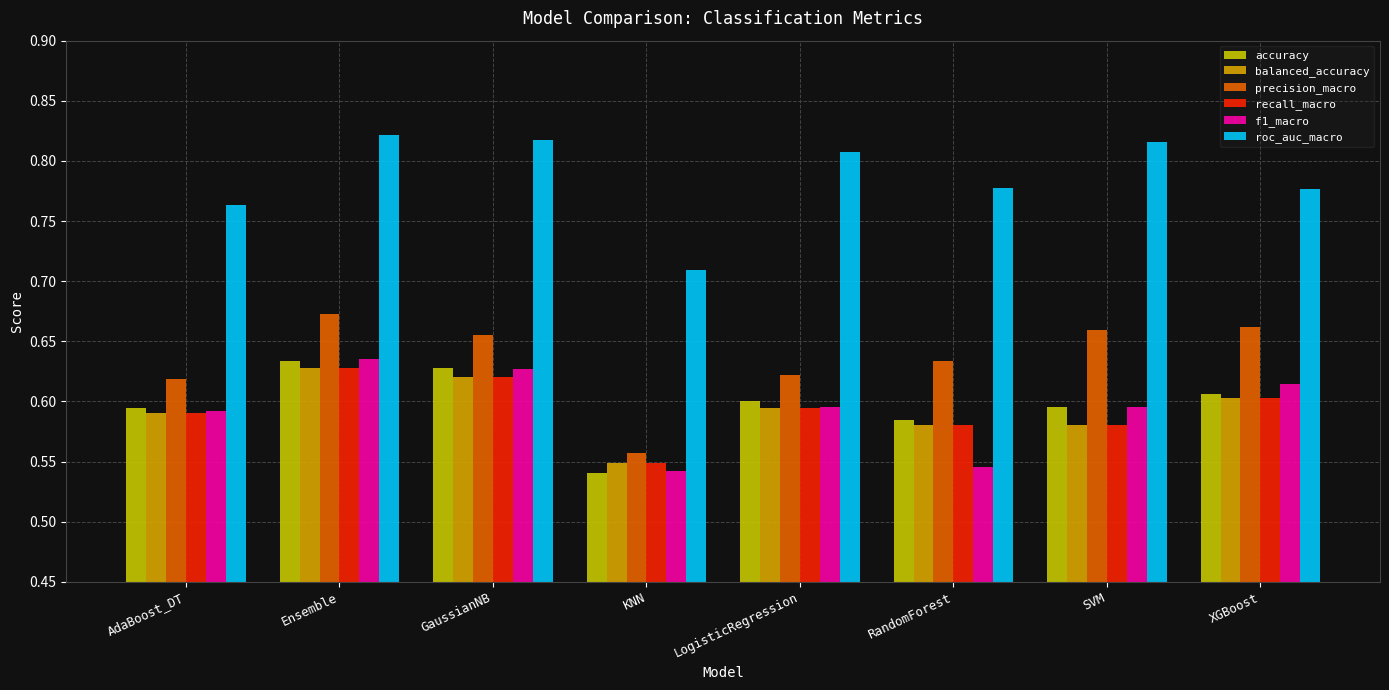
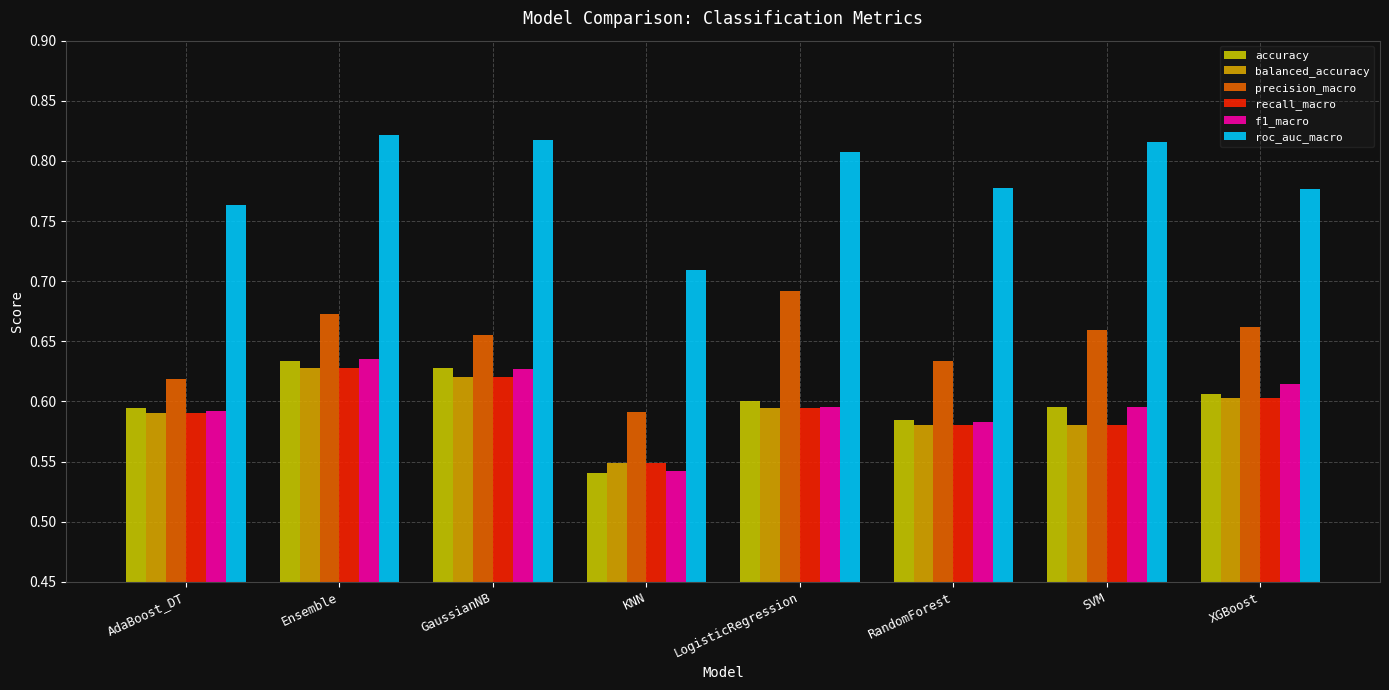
precision_macro, KNN: 0.557 -> 0.591
precision_macro, LogisticRegression: 0.622 -> 0.692
f1_macro, RandomForest: 0.546 -> 0.583
